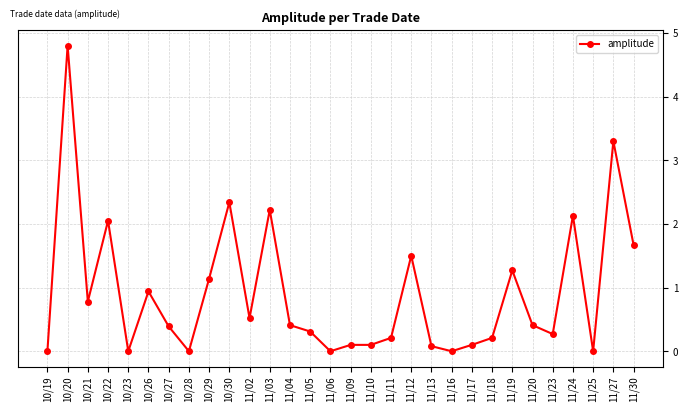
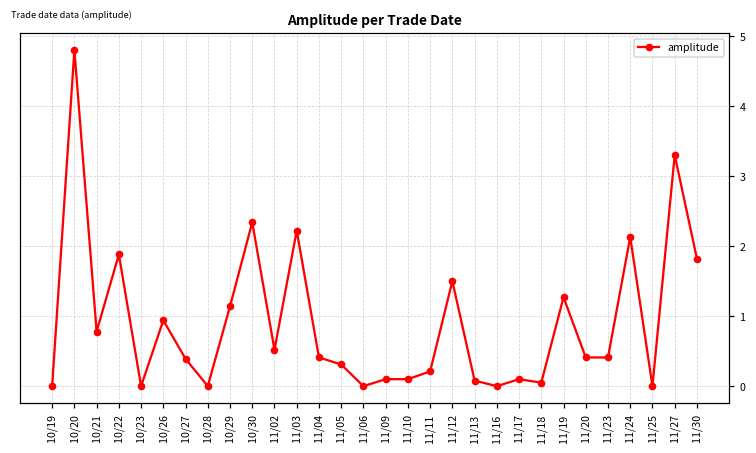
10/22: 2.1 -> 1.9
11/18: 0.2 -> 0.1
11/23: 0.3 -> 0.4
11/30: 1.7 -> 1.8
